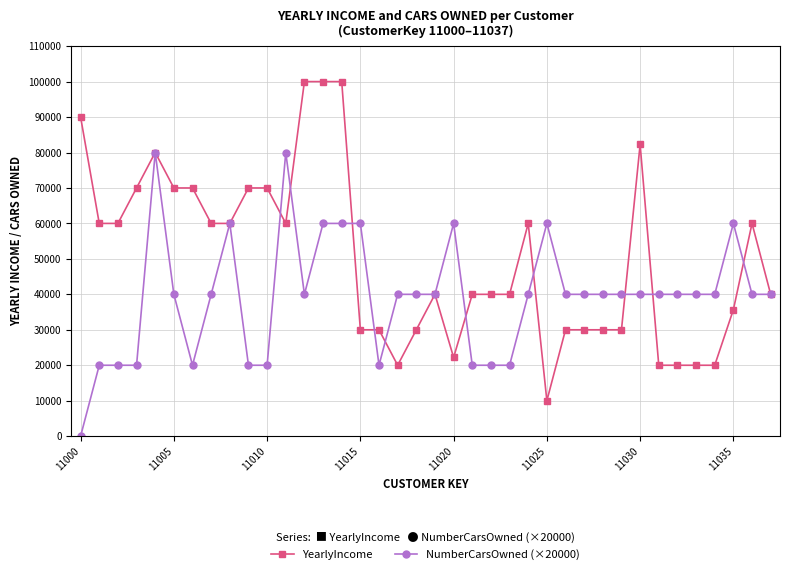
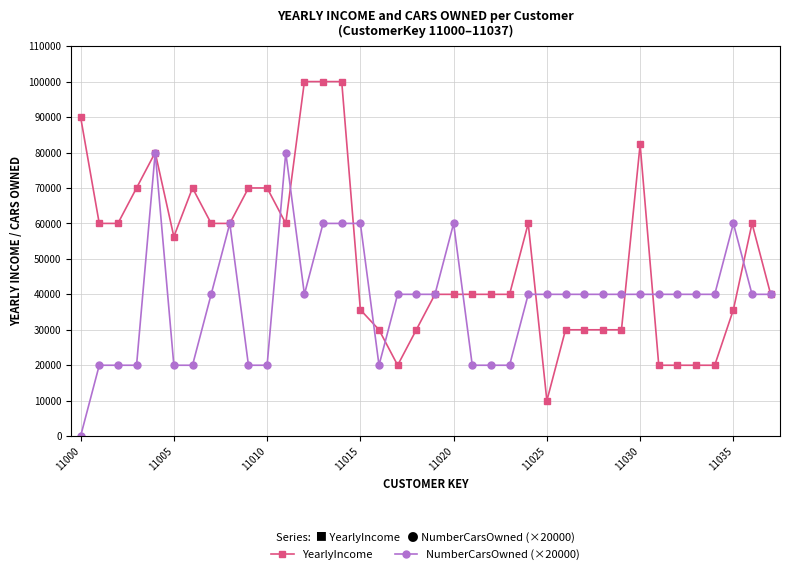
YearlyIncome, 11005: 70000 -> 56000
NumberCarsOwned (×20000), 11005: 40000 -> 20000
YearlyIncome, 11015: 30000 -> 36000
YearlyIncome, 11020: 22000 -> 40000
NumberCarsOwned (×20000), 11025: 60000 -> 40000
